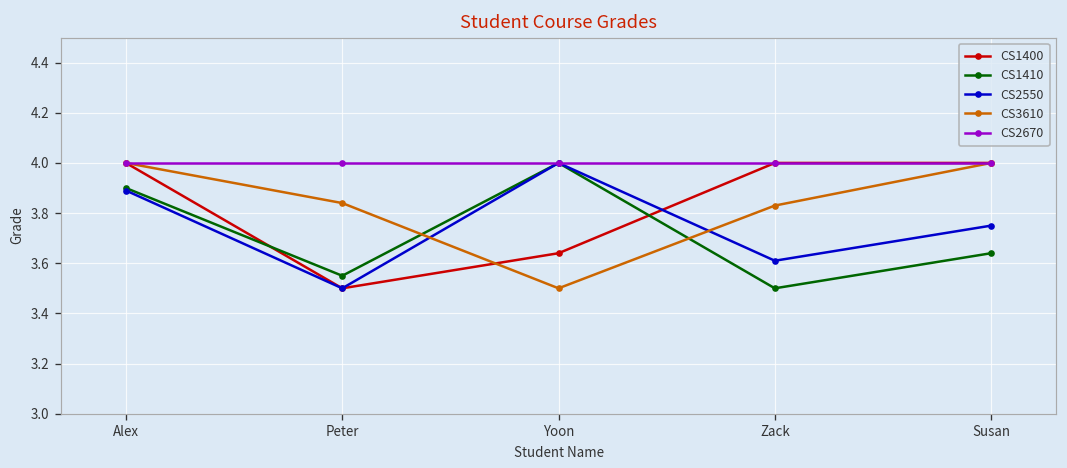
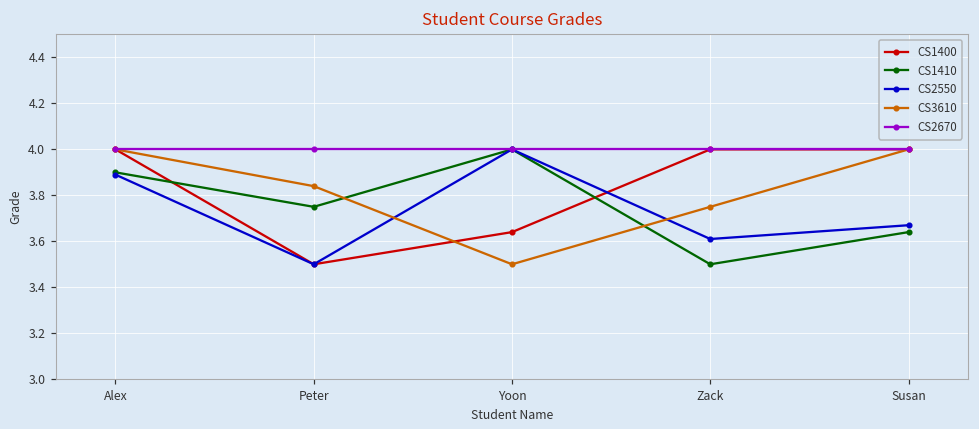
CS1410, Peter: 3.55 -> 3.75
CS3610, Zack: 3.83 -> 3.75
CS2550, Susan: 3.75 -> 3.67
